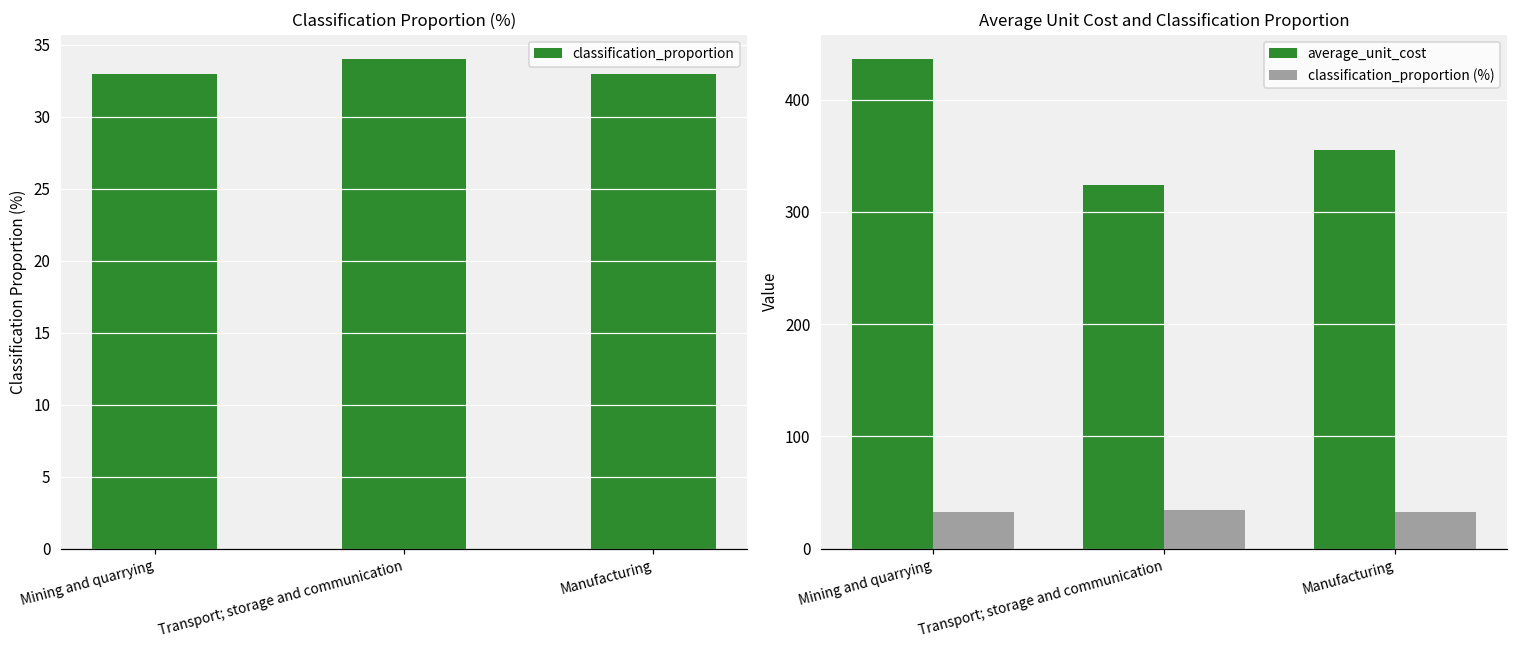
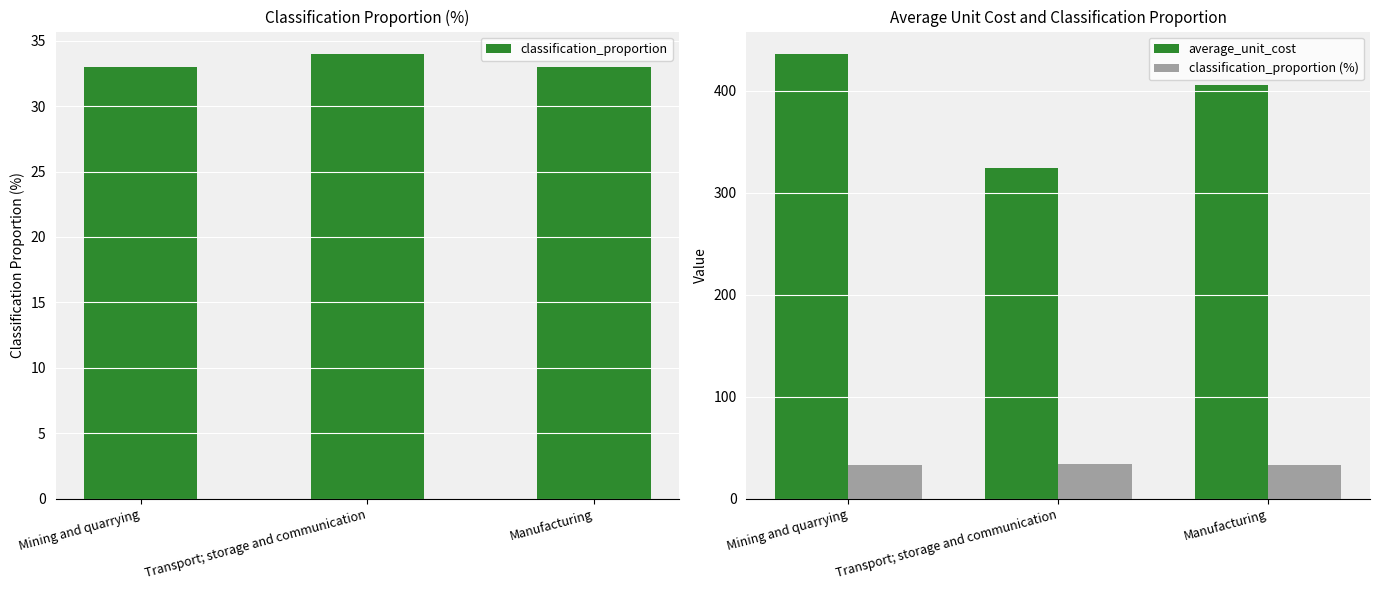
Average Unit Cost and Classification Proportion, average_unit_cost, Manufacturing: 355 -> 405
